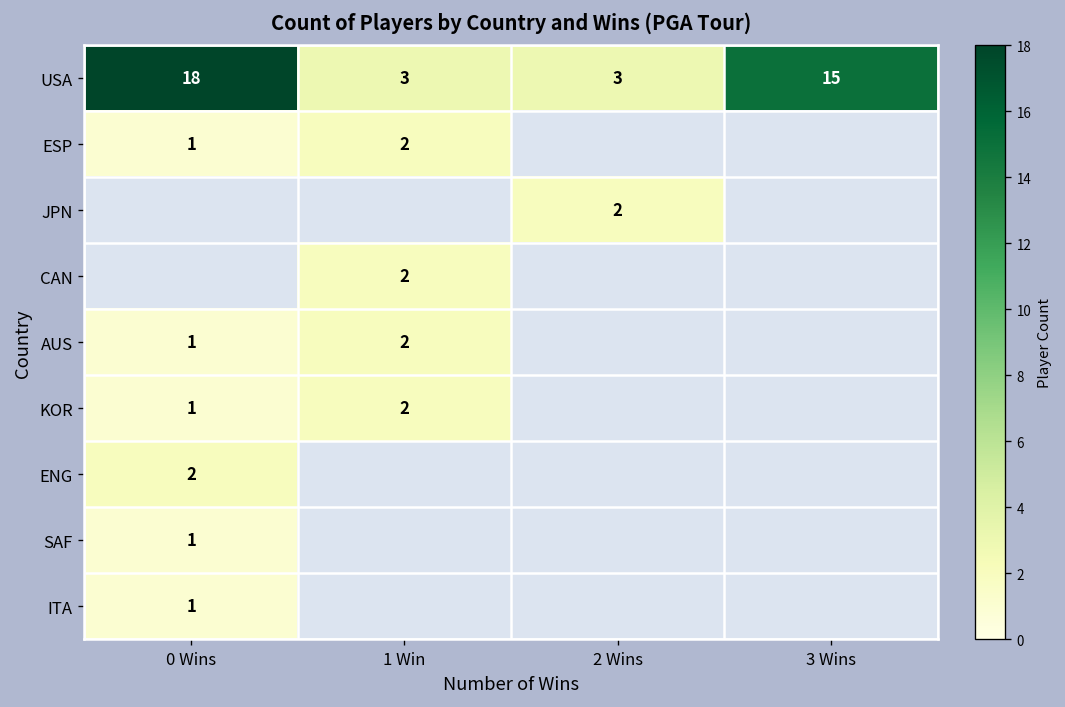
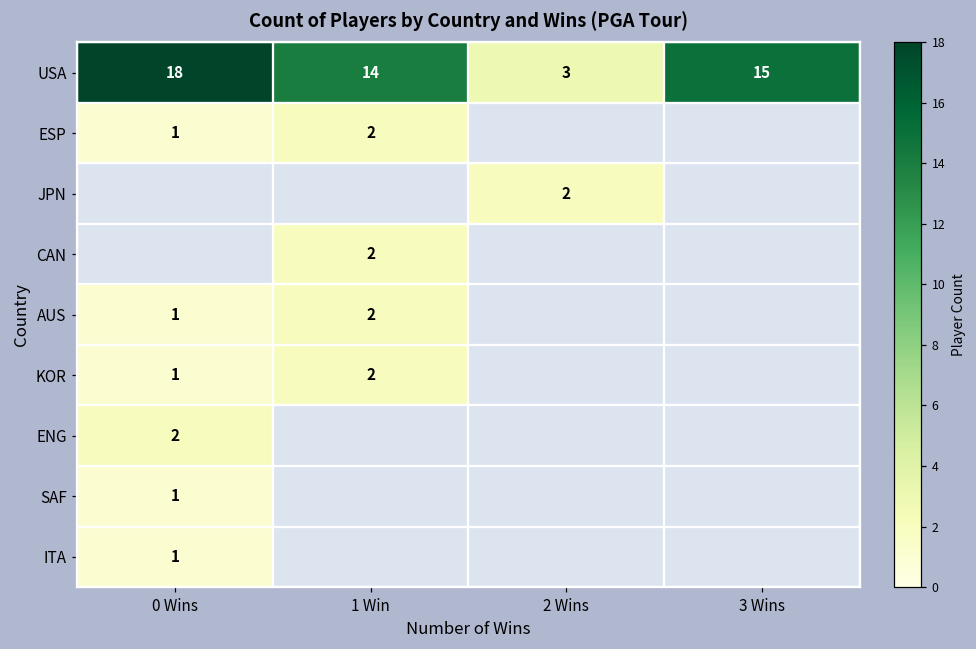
USA, 1 Win: 3 -> 14
